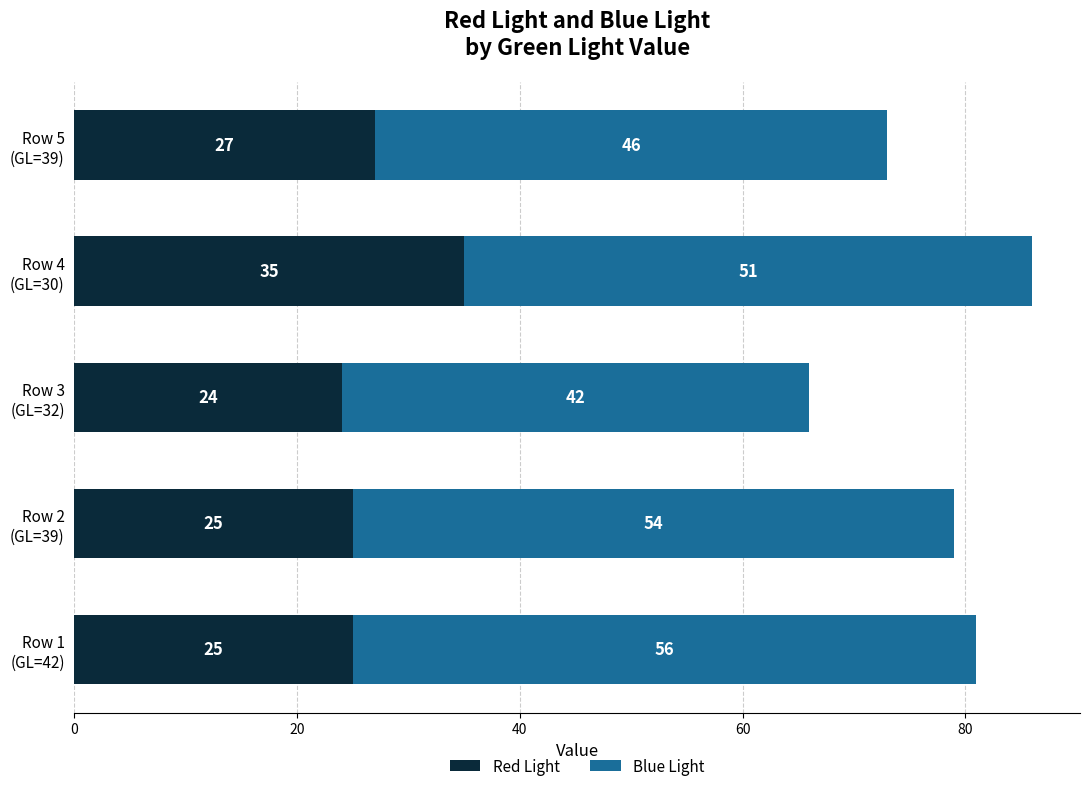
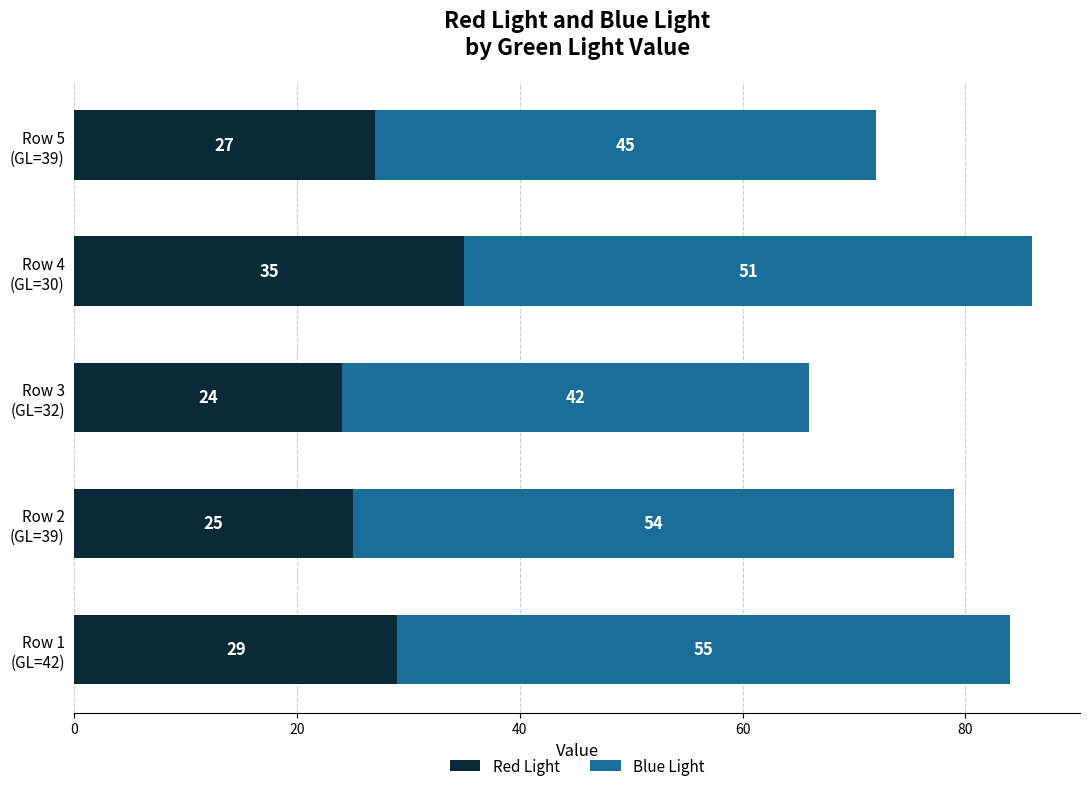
Blue Light, Row 5 (GL=39): 46 -> 45
Red Light, Row 1 (GL=42): 25 -> 29
Blue Light, Row 1 (GL=42): 56 -> 55
